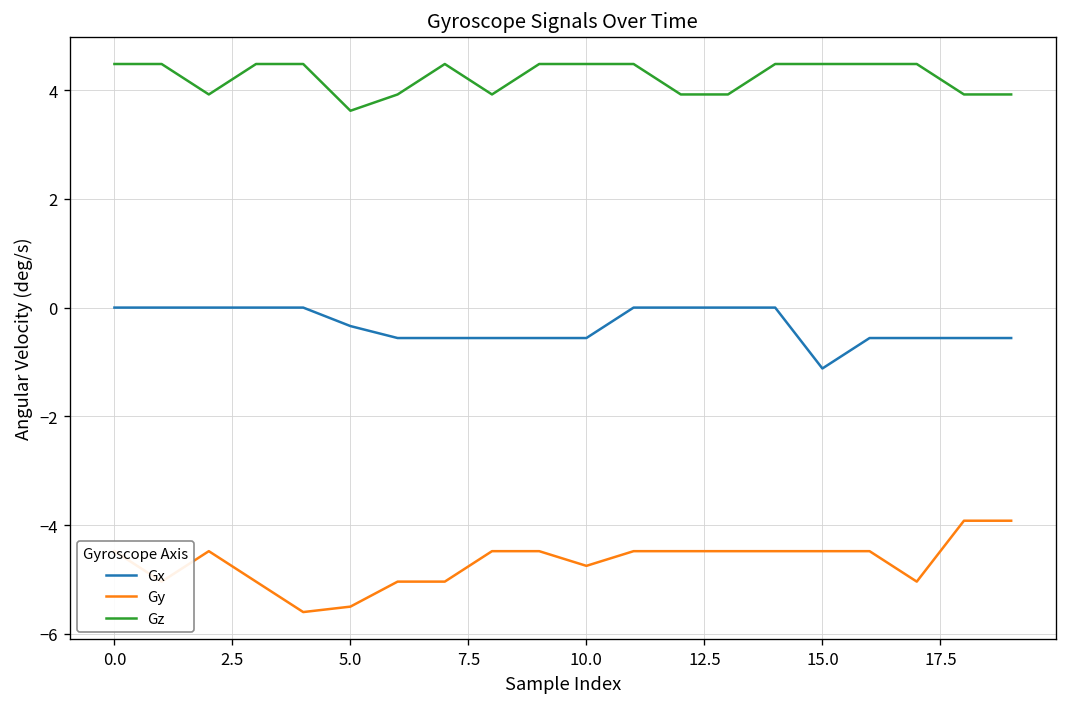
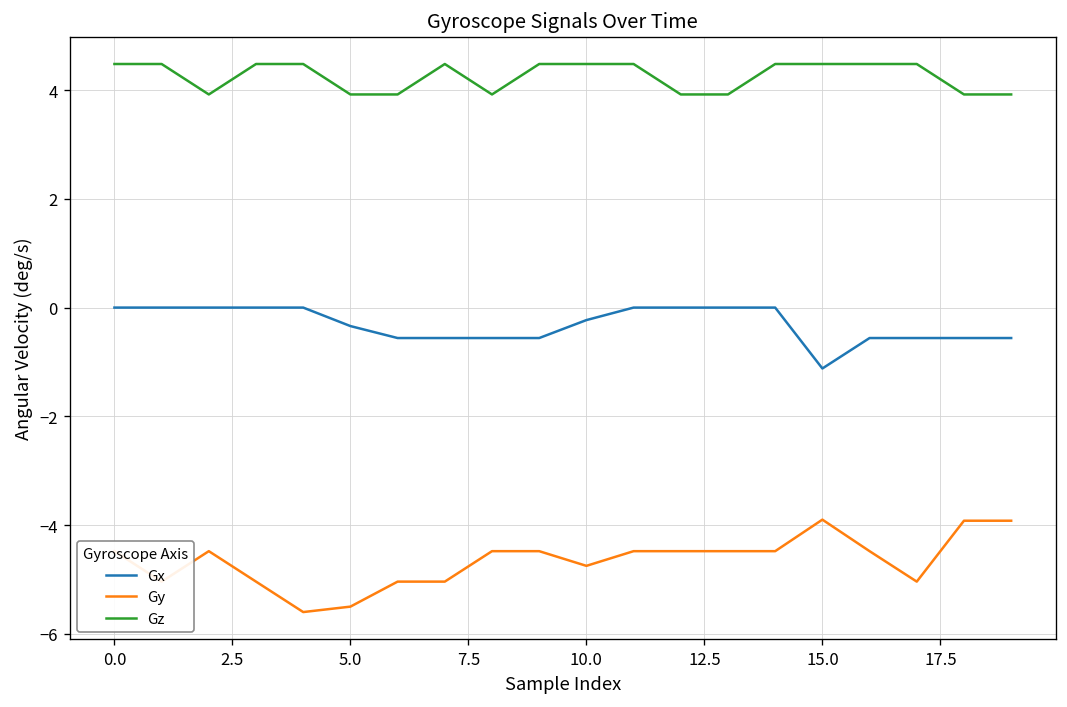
Gz, 5.0: 3.6 -> 3.9
Gx, 10.0: -0.6 -> -0.2
Gy, 15.0: -4.5 -> -3.9
